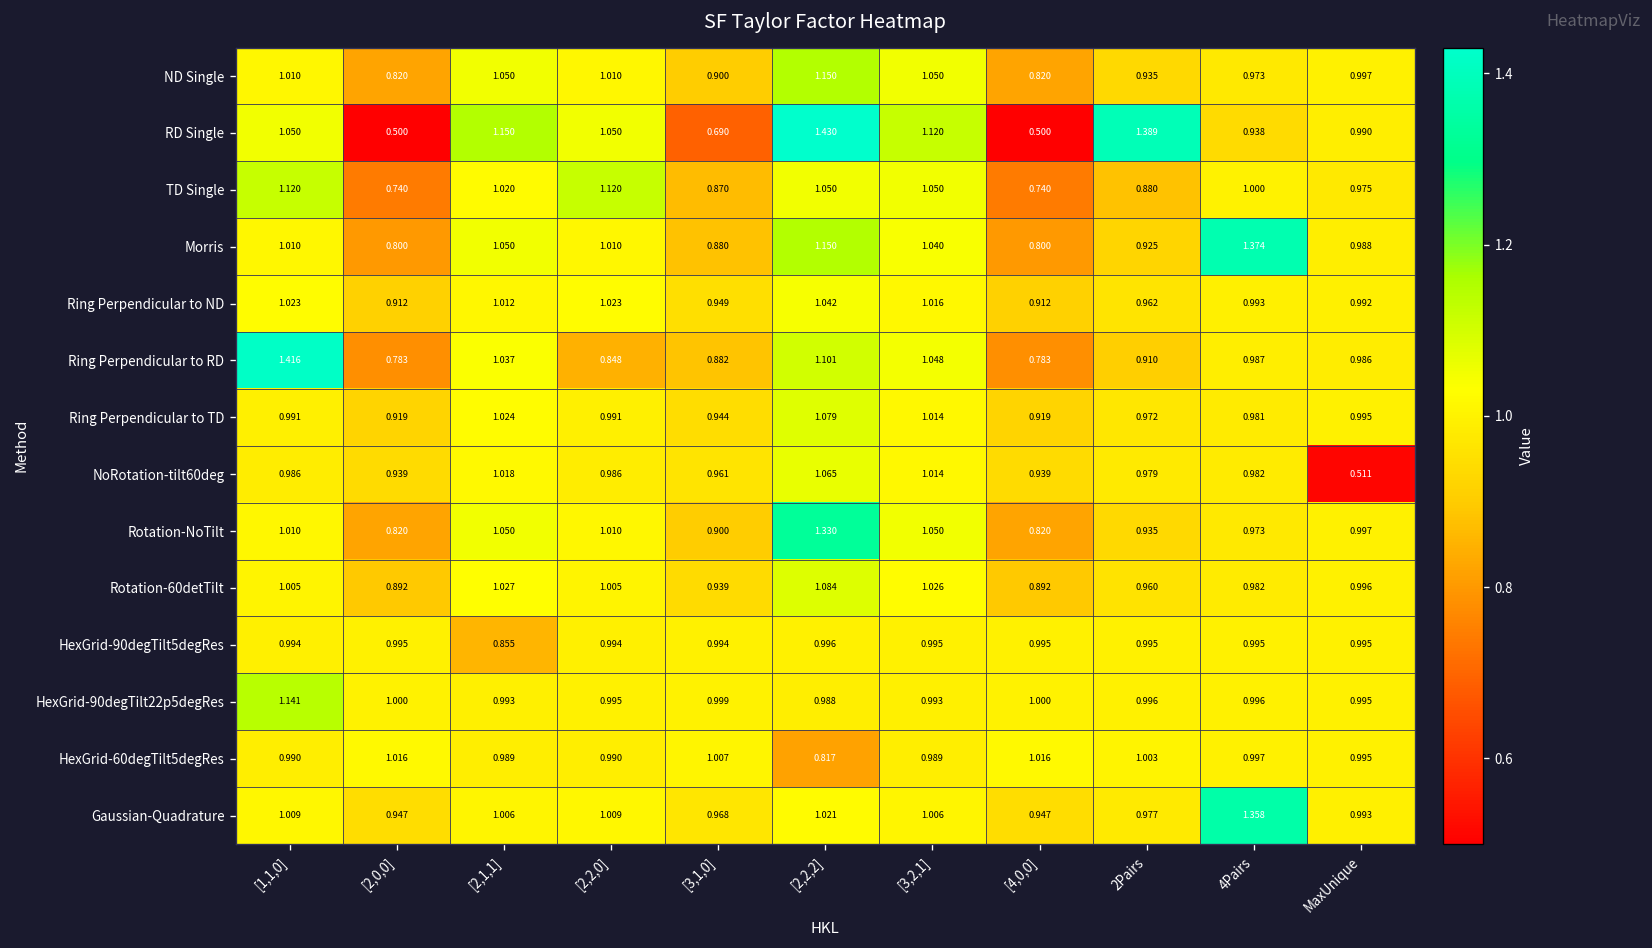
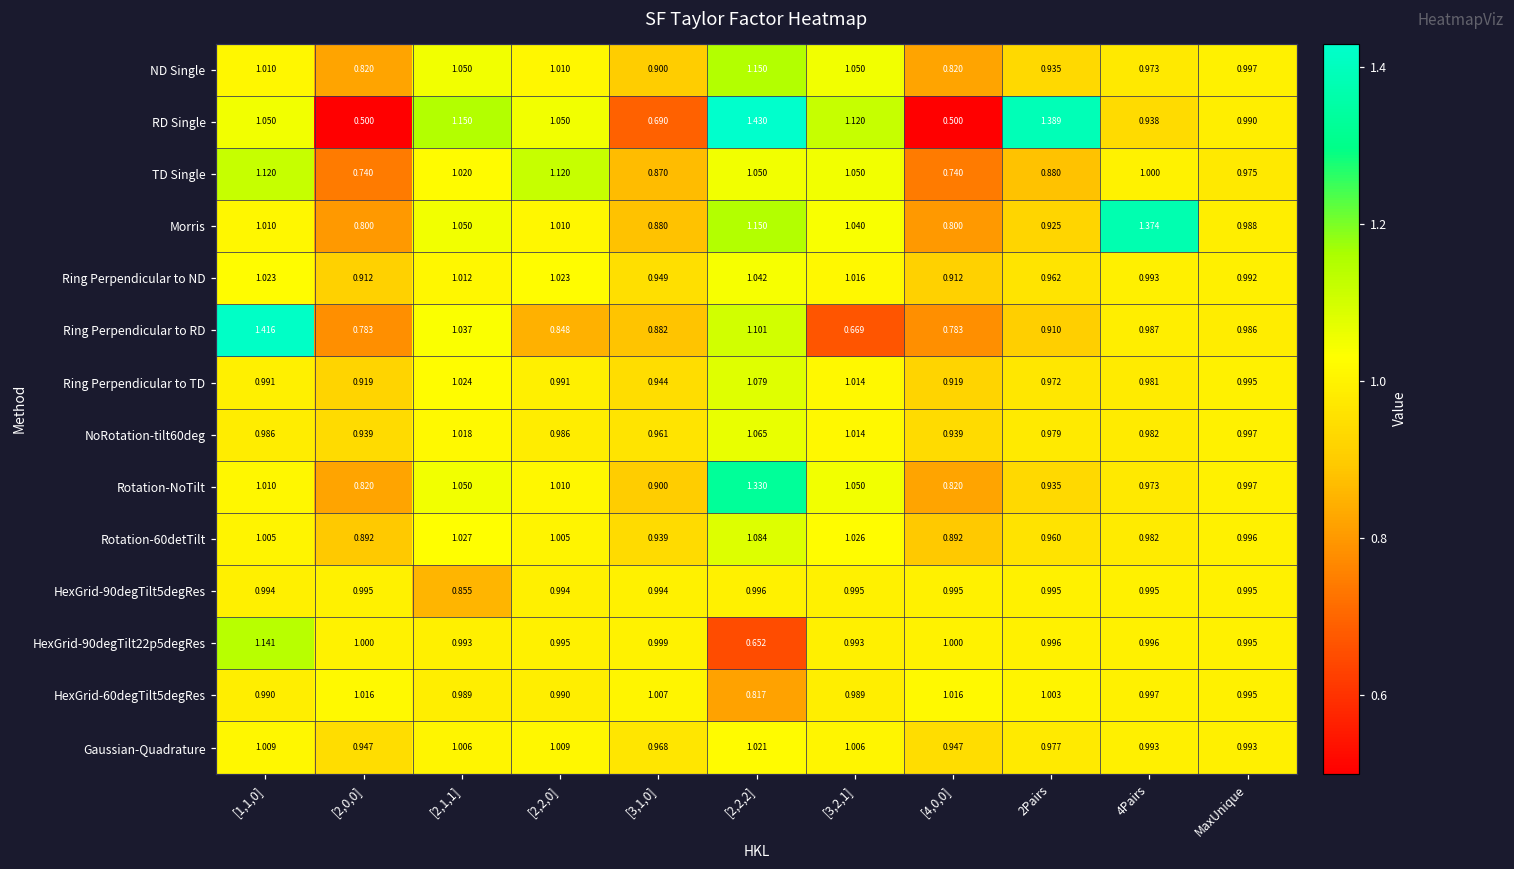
Ring Perpendicular to RD, [3,2,1]: 1.048 -> 0.669
NoRotation-tilt60deg, MaxUnique: 0.511 -> 0.997
HexGrid-90degTilt22p5degRes, [2,2,2]: 0.988 -> 0.652
Gaussian-Quadrature, 4Pairs: 1.358 -> 0.993
